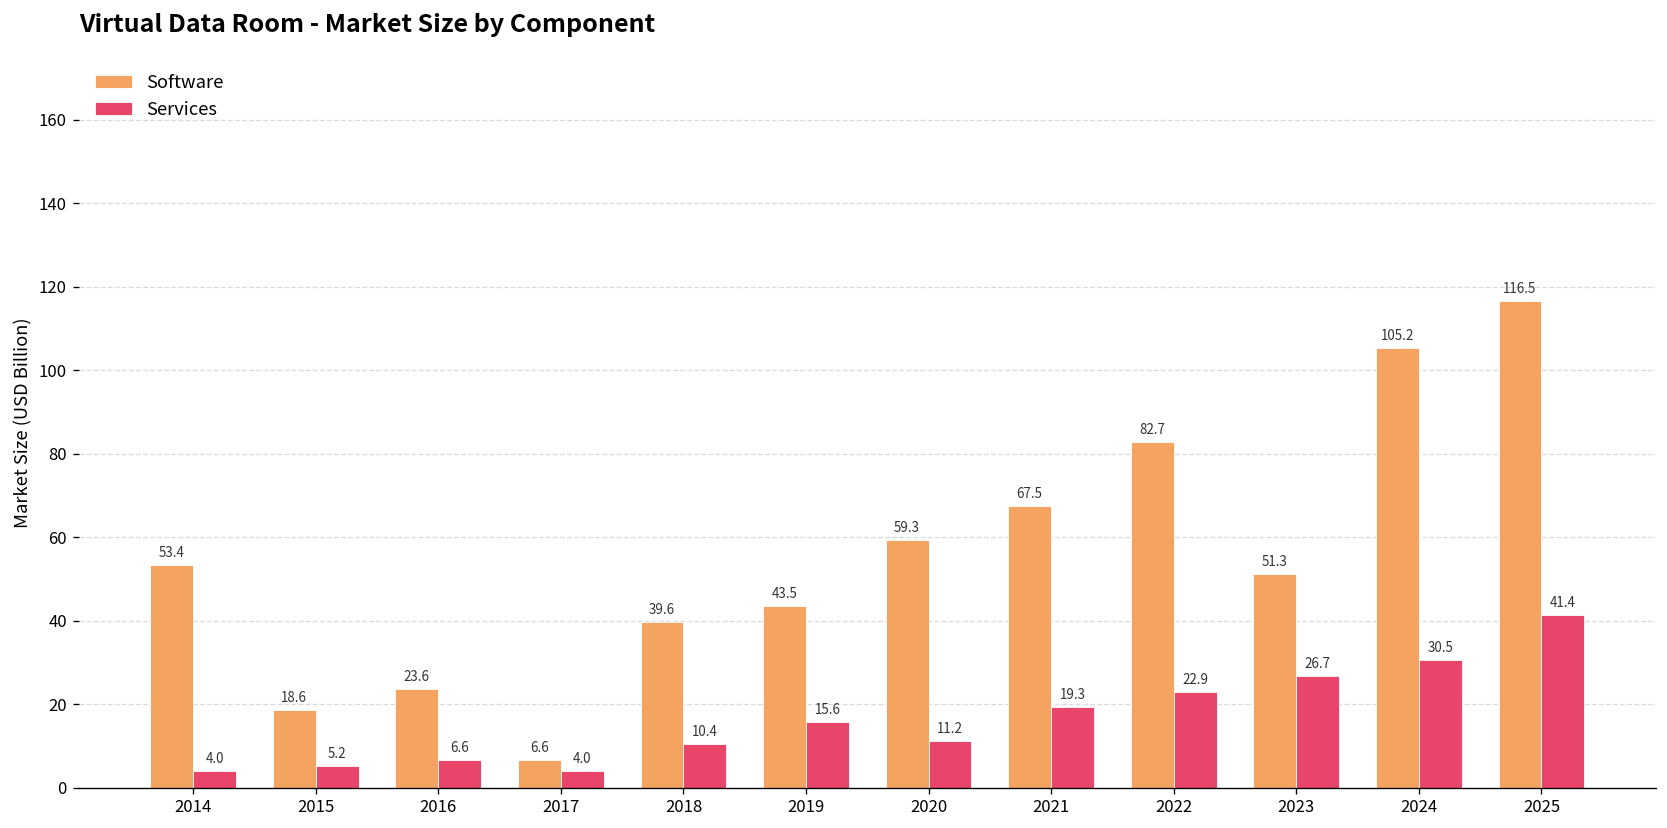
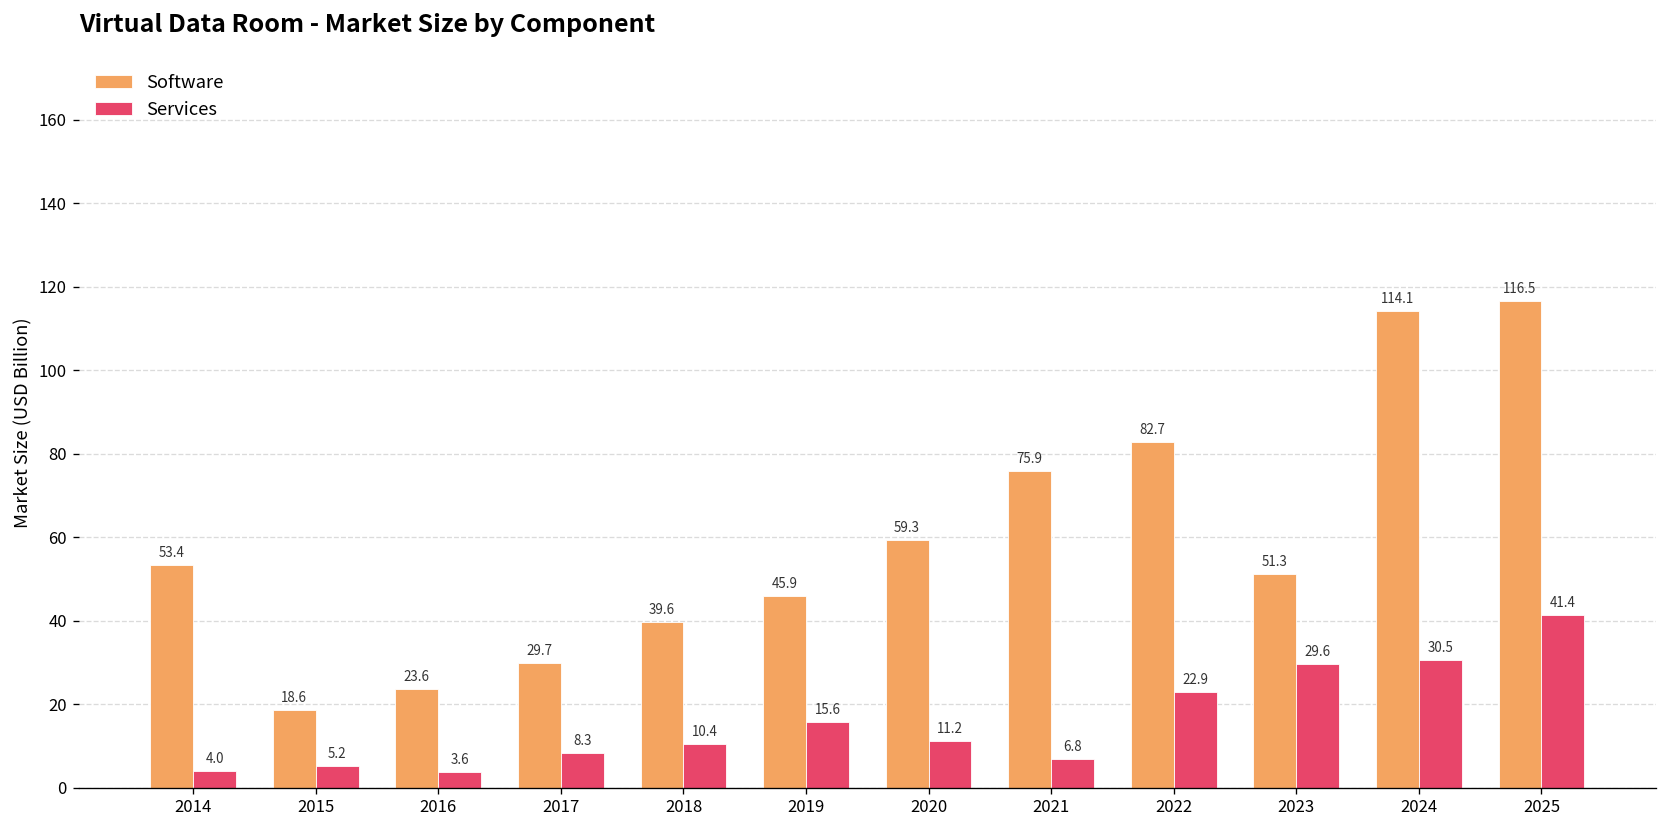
Services, 2016: 6.6 -> 3.6
Software, 2017: 6.6 -> 29.7
Services, 2017: 4.0 -> 8.3
Software, 2019: 43.5 -> 45.9
Software, 2021: 67.5 -> 75.9
Services, 2021: 19.3 -> 6.8
Services, 2023: 26.7 -> 29.6
Software, 2024: 105.2 -> 114.1
